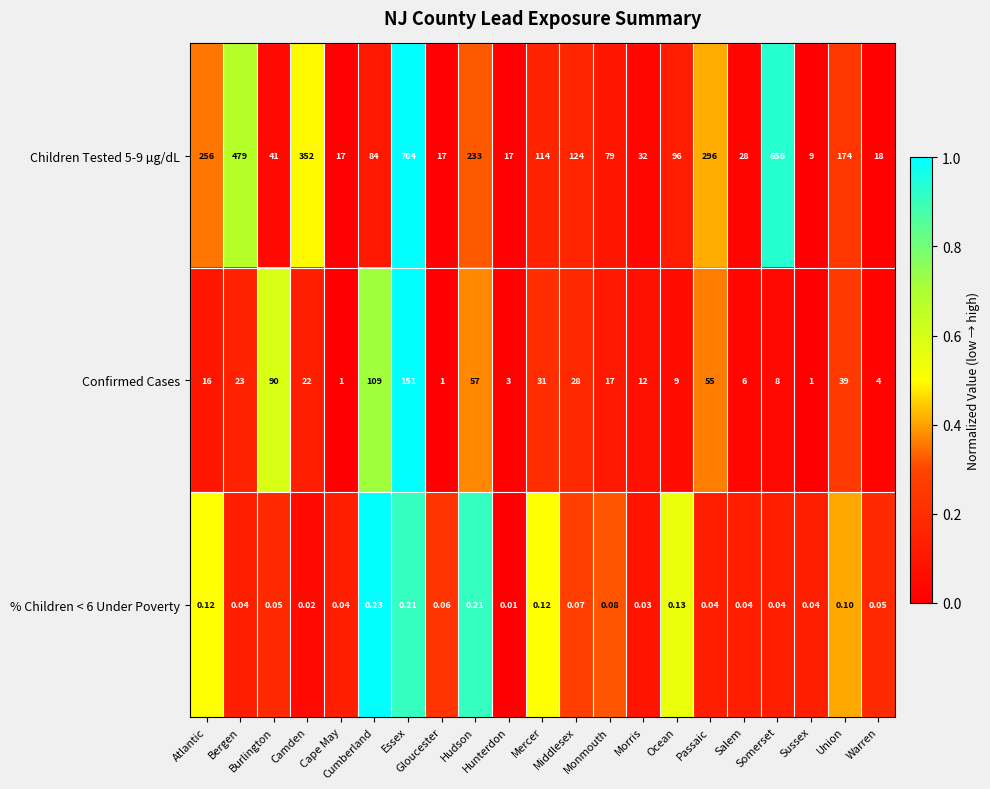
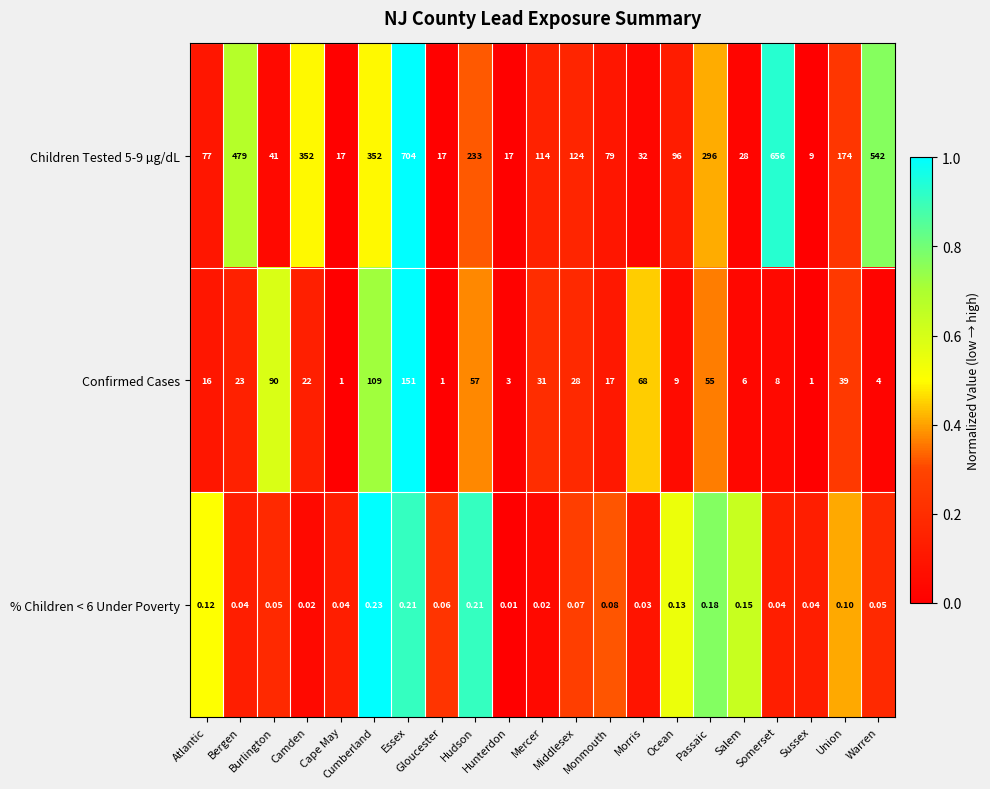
Children Tested 5-9 µg/dL, Atlantic: 256 -> 77
Children Tested 5-9 µg/dL, Cumberland: 84 -> 352
Children Tested 5-9 µg/dL, Warren: 18 -> 542
Confirmed Cases, Morris: 12 -> 68
% Children < 6 Under Poverty, Mercer: 0.12 -> 0.02
% Children < 6 Under Poverty, Passaic: 0.04 -> 0.18
% Children < 6 Under Poverty, Salem: 0.04 -> 0.15
